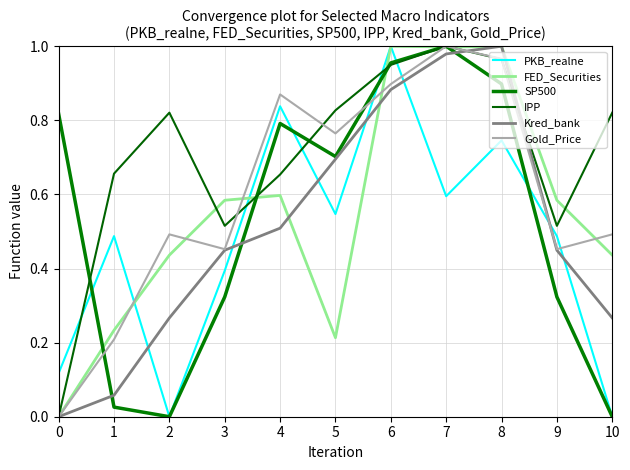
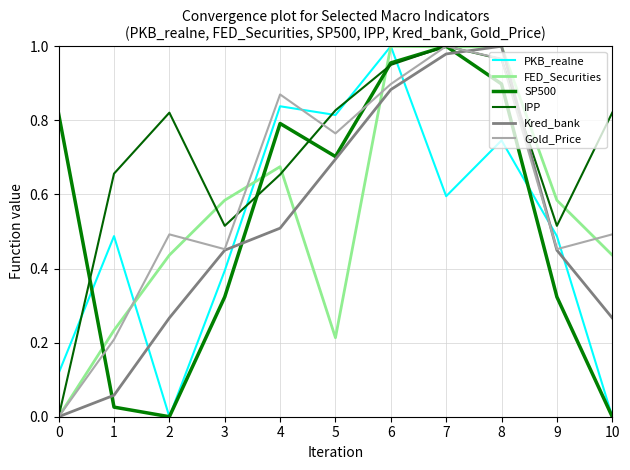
FED_Securities, 4: 0.60 -> 0.67
PKB_realne, 5: 0.55 -> 0.81
